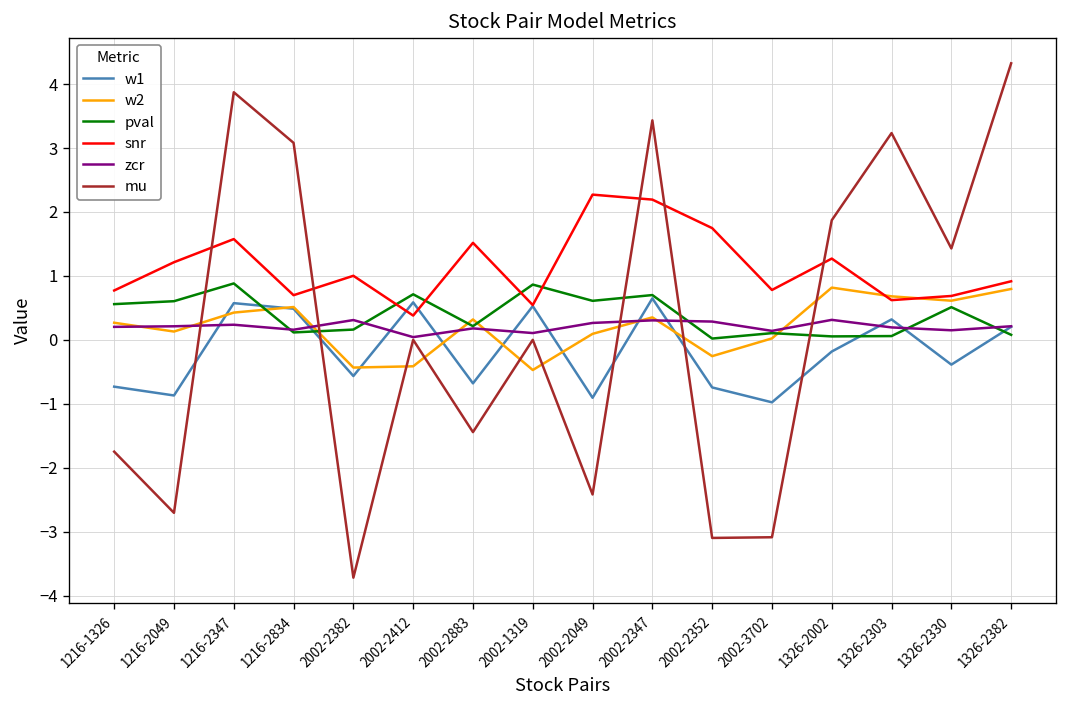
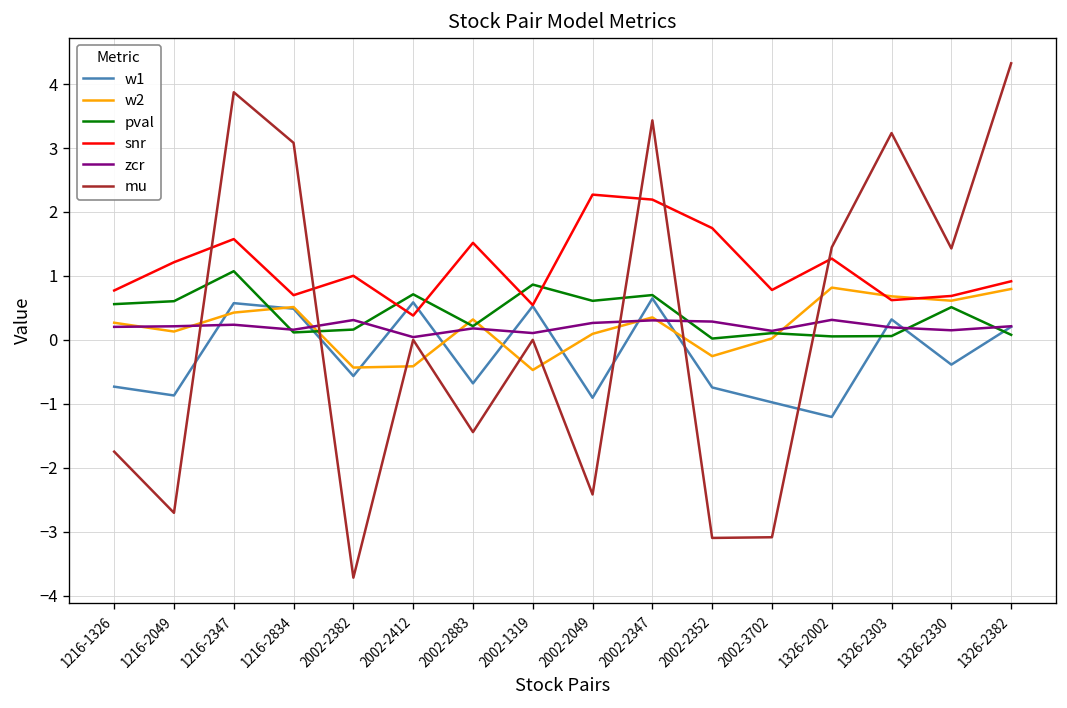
pval, 1216-2347: 0.9 -> 1.1
w1, 1326-2002: -0.2 -> -1.2
mu, 1326-2002: 1.9 -> 1.4
